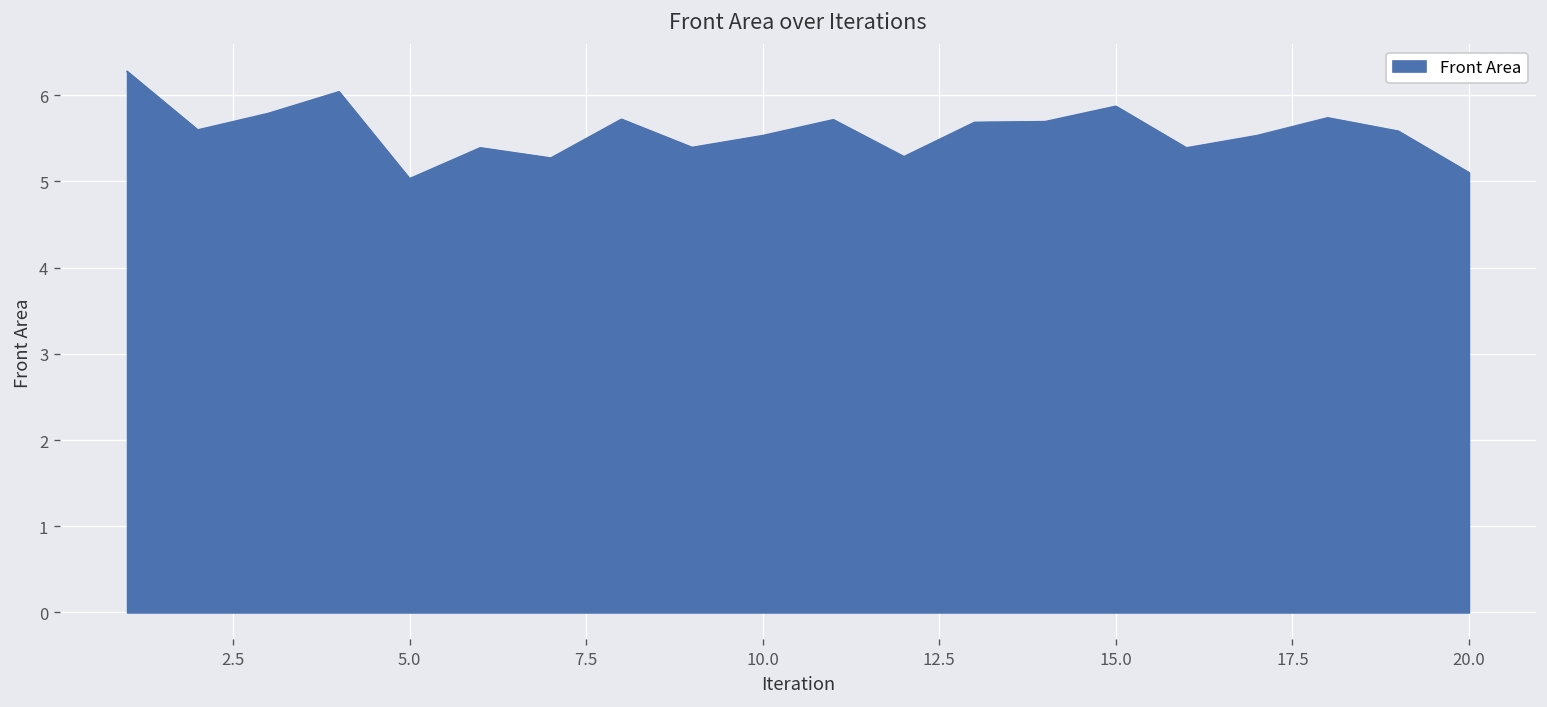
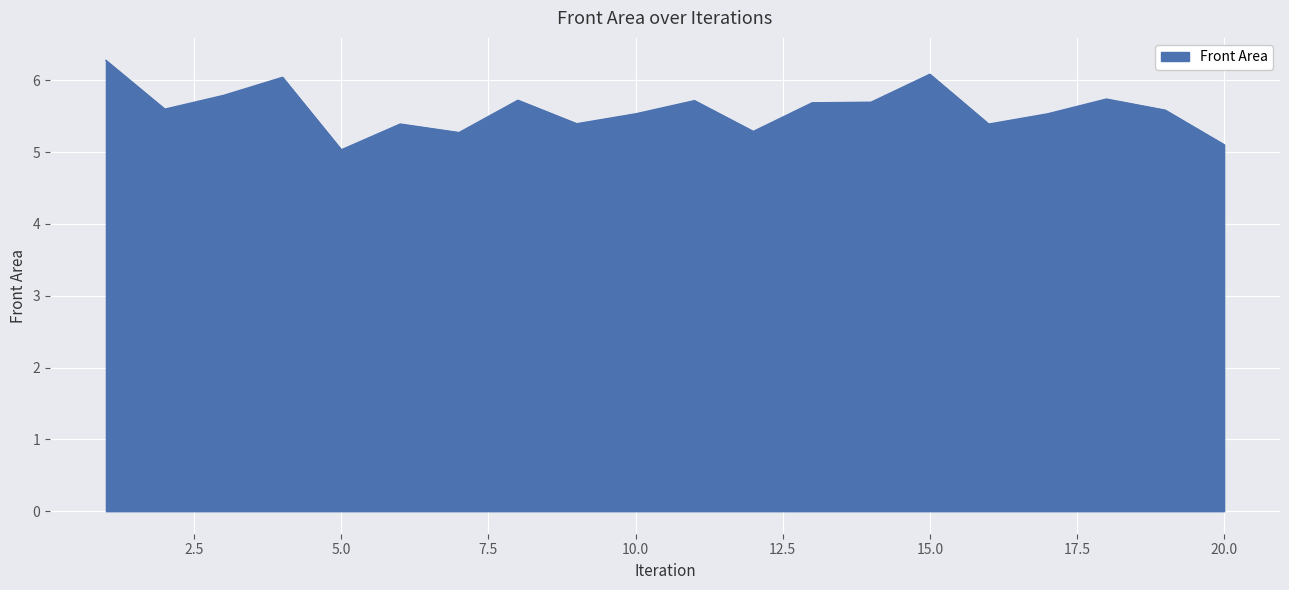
15.0: 5.9 -> 6.1
